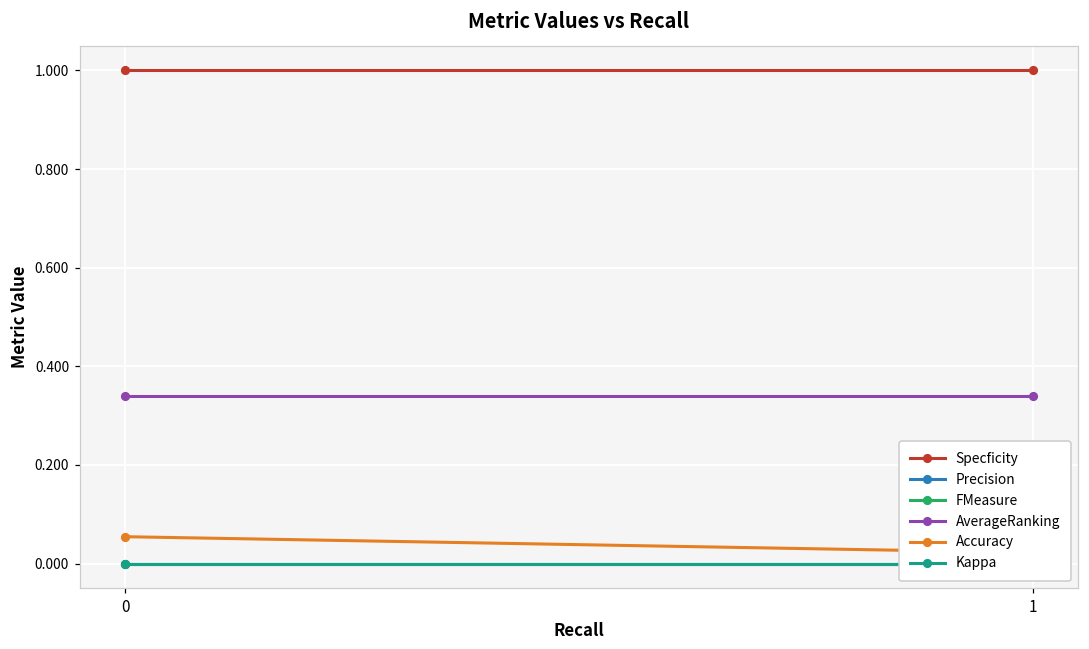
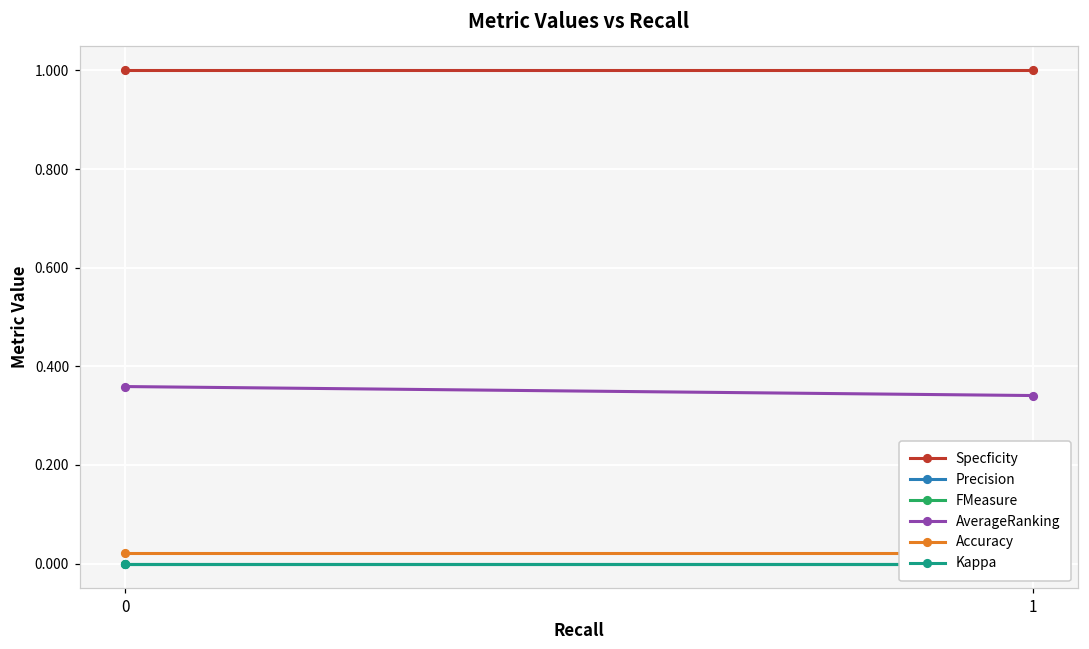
AverageRanking, 0: 0.34 -> 0.36
Accuracy, 0: 0.05 -> 0.02
